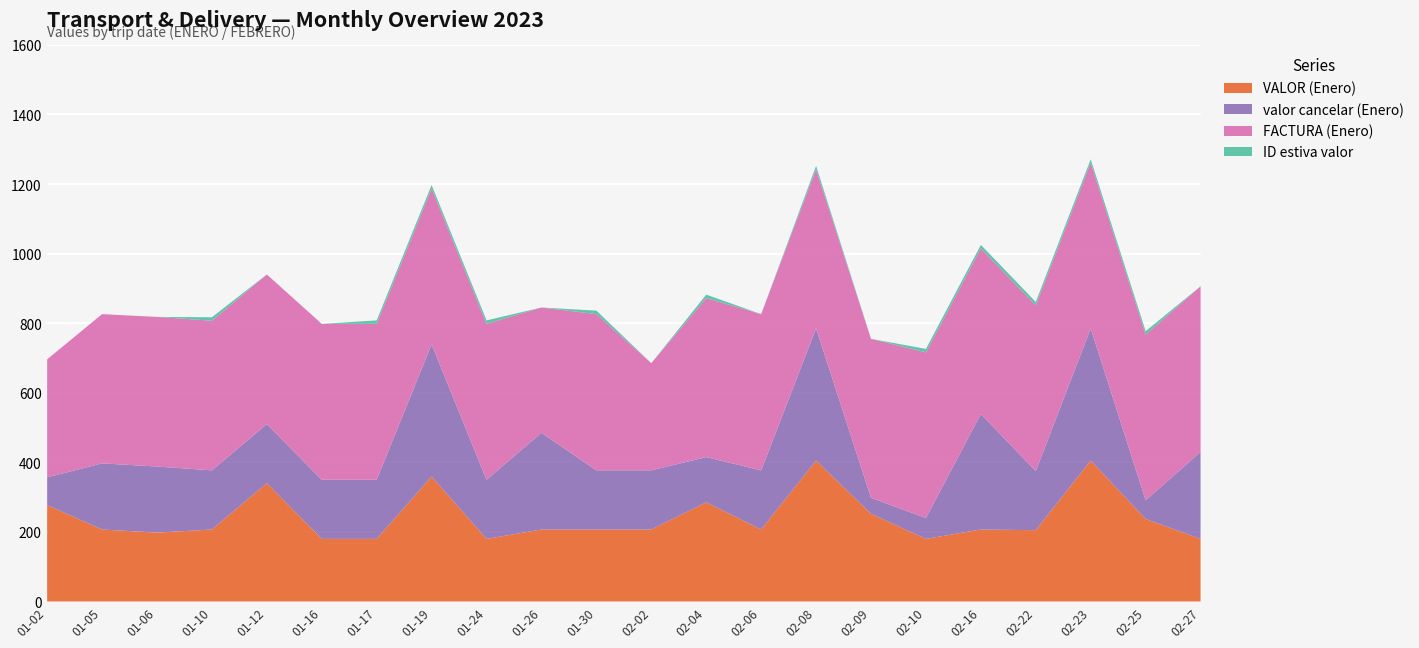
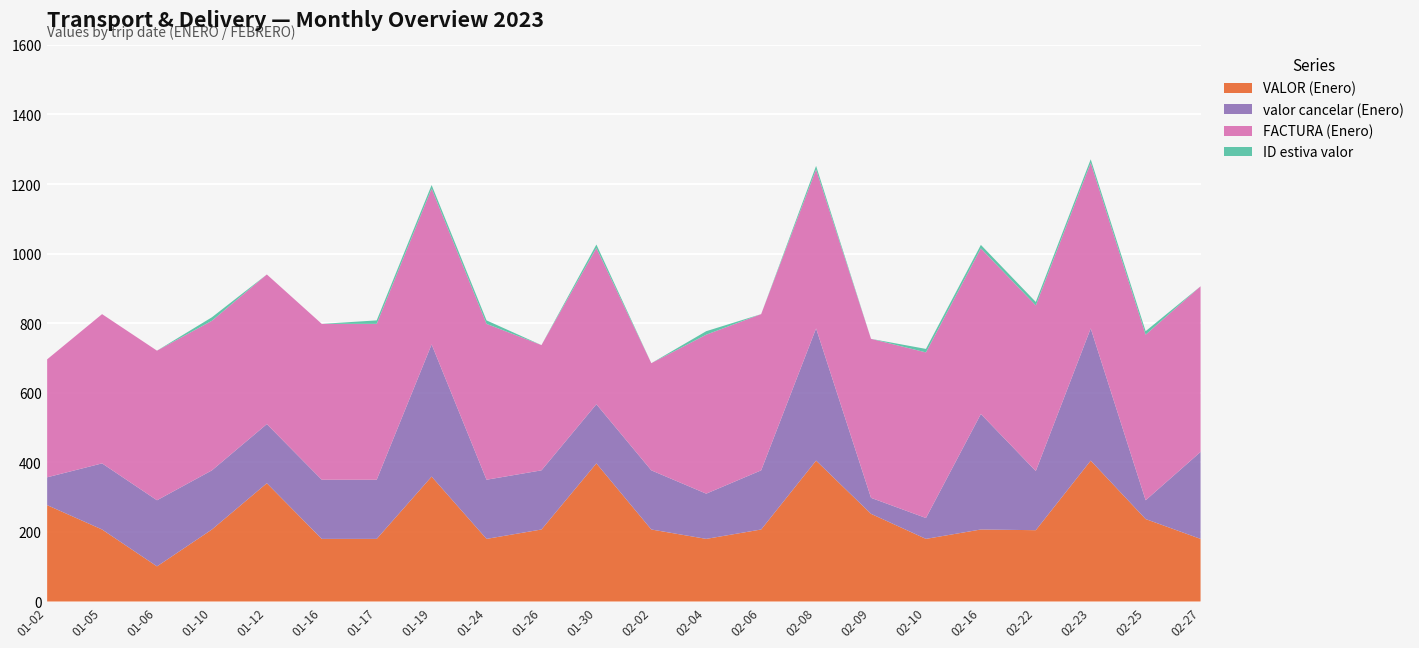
VALOR (Enero), 01-06: 200 -> 100
valor cancelar (Enero), 01-26: 280 -> 170
VALOR (Enero), 01-30: 210 -> 400
VALOR (Enero), 02-04: 290 -> 180
